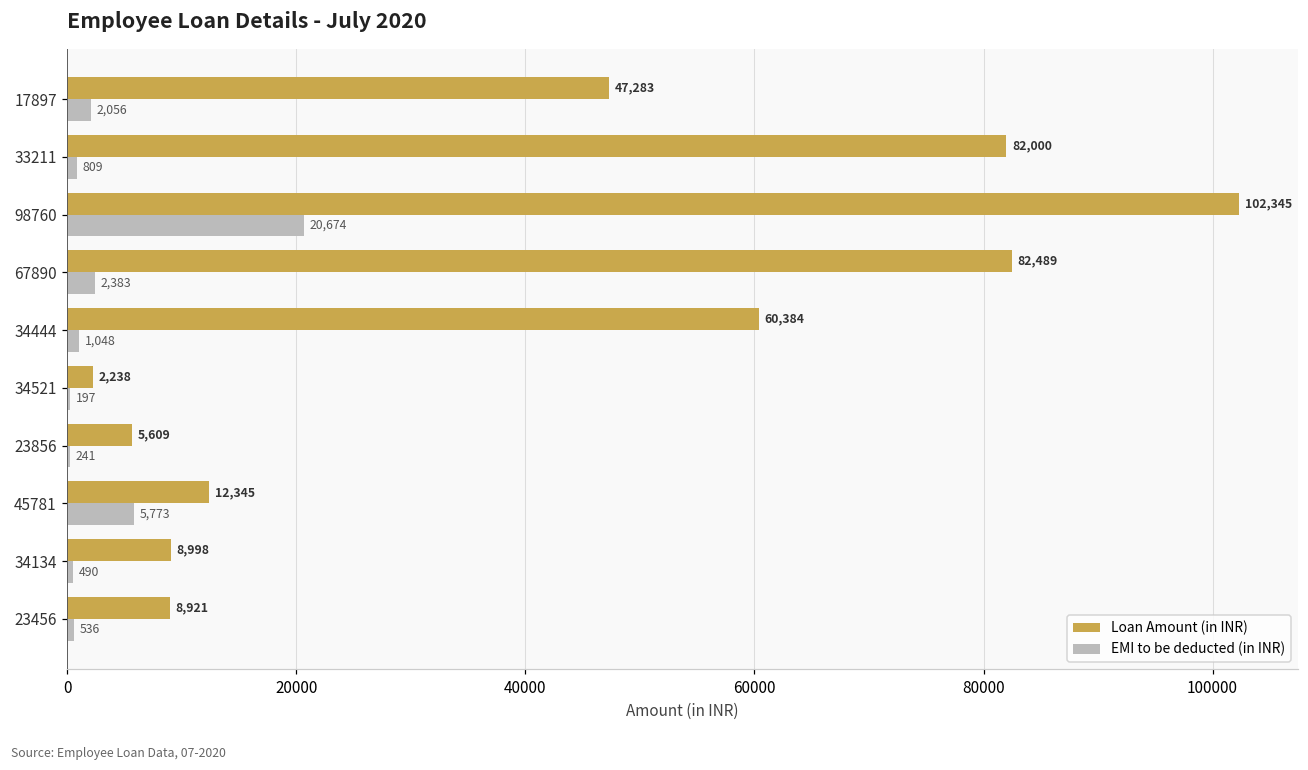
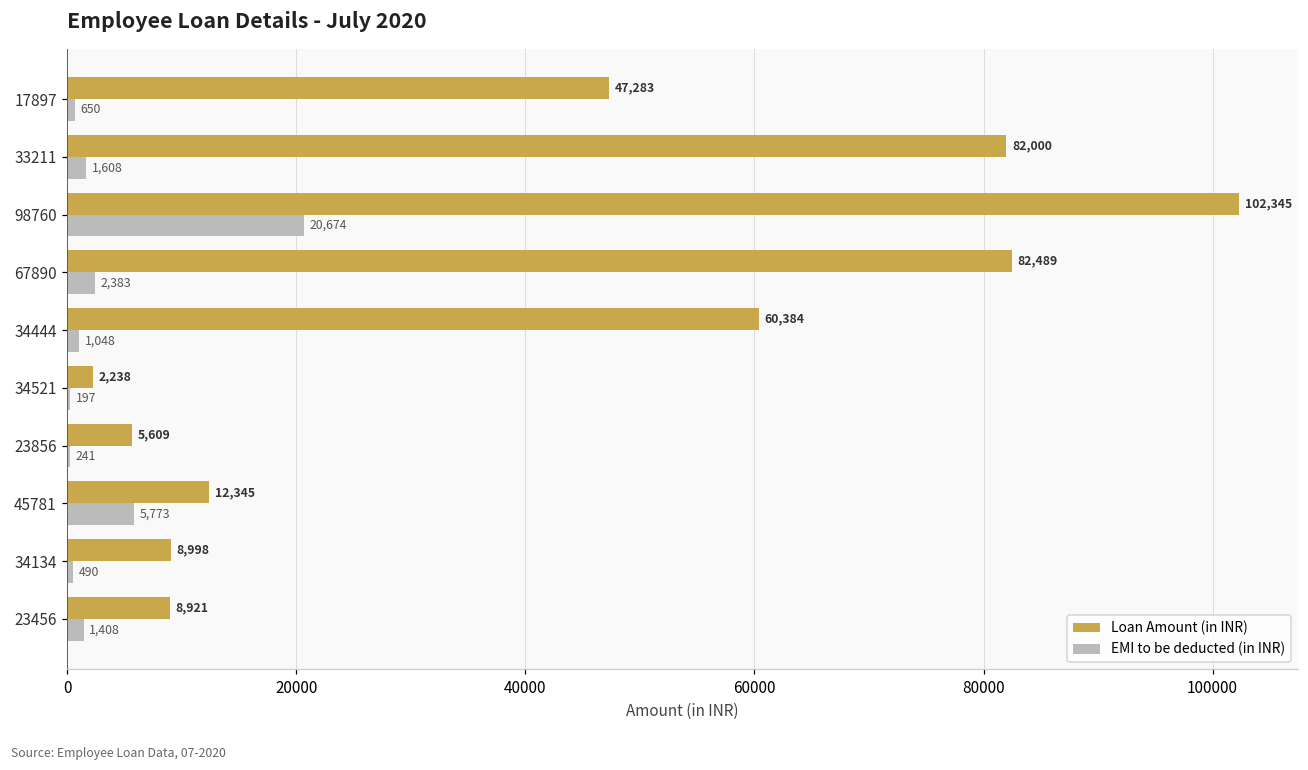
EMI to be deducted (in INR), 17897: 2,056 -> 650
EMI to be deducted (in INR), 33211: 809 -> 1,608
EMI to be deducted (in INR), 23456: 536 -> 1,408
